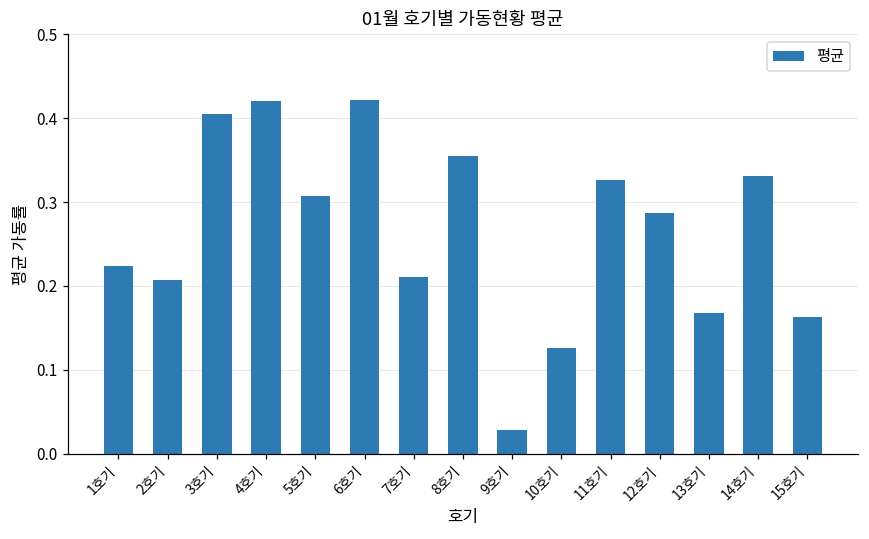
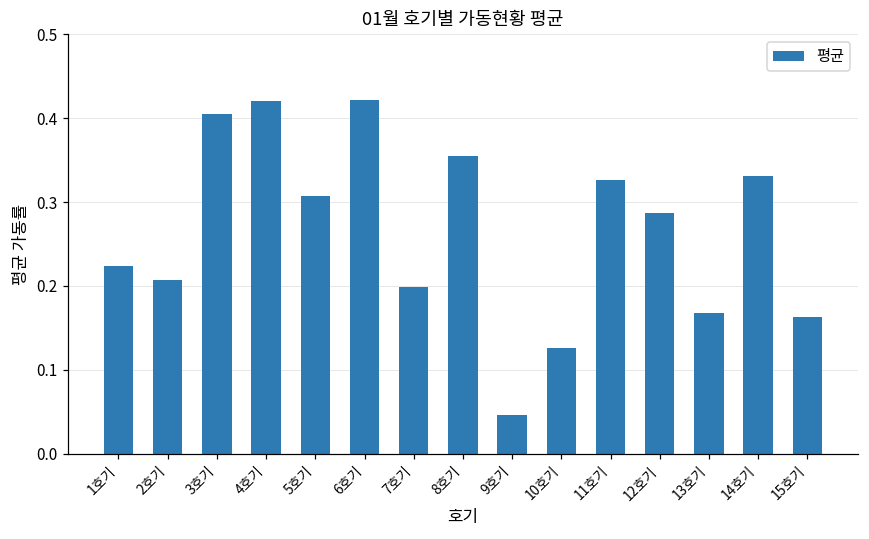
7호기: 0.21 -> 0.20
9호기: 0.03 -> 0.05
